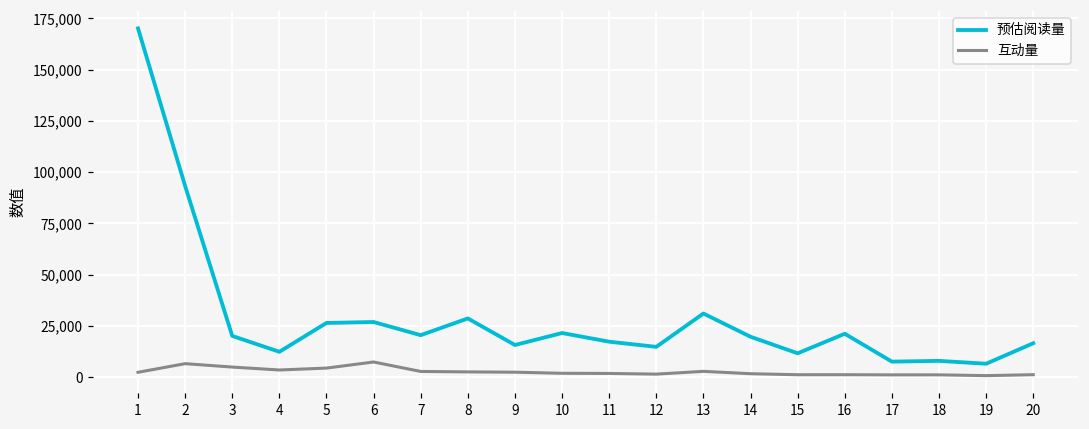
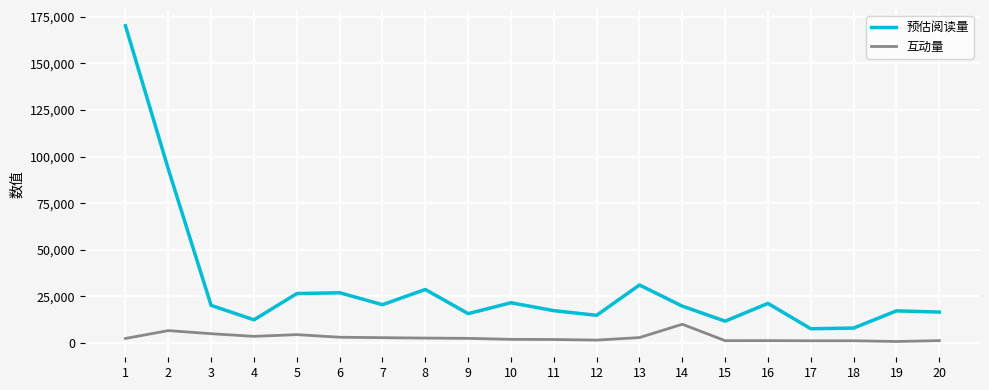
互动量, 6: 7,000 -> 3,000
互动量, 14: 2,000 -> 10,000
预估阅读量, 19: 7,000 -> 17,000
